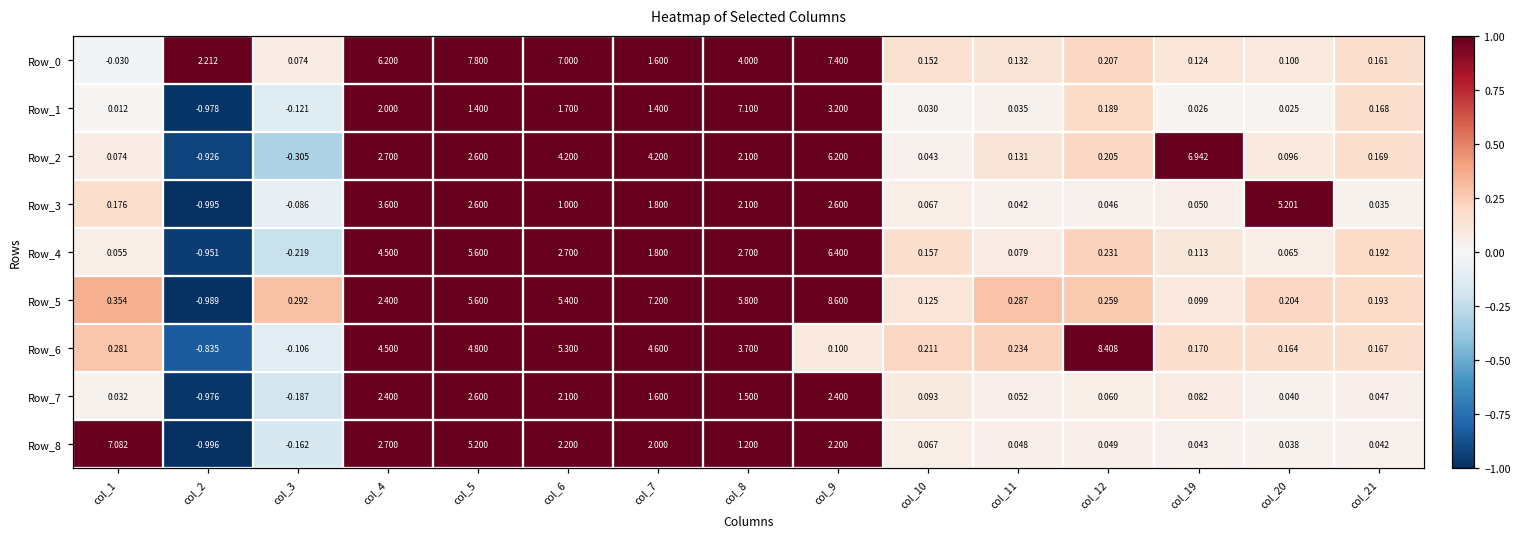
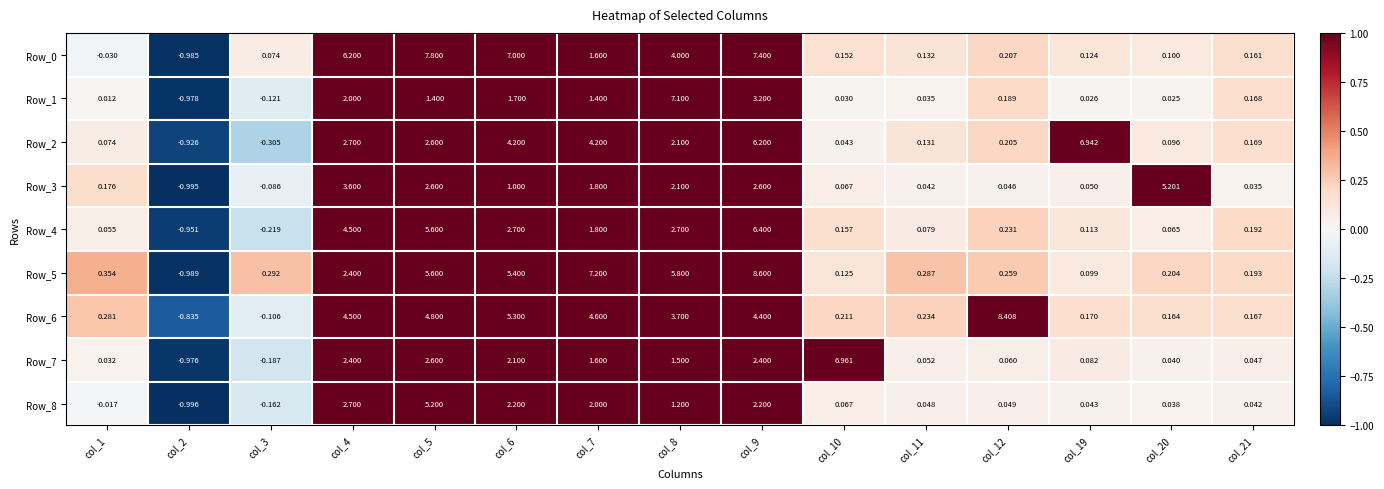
Row_0, col_2: 2.212 -> -0.985
Row_6, col_9: 0.100 -> 4.400
Row_7, col_10: 0.093 -> 6.961
Row_8, col_1: 7.082 -> -0.017
